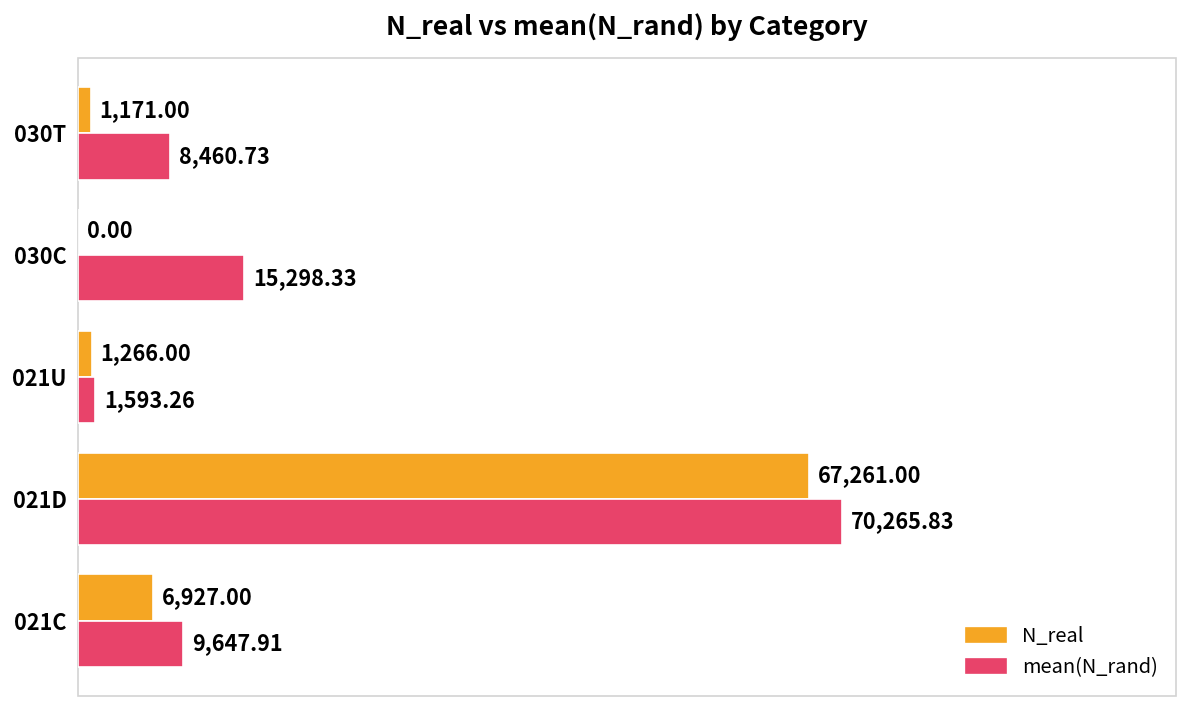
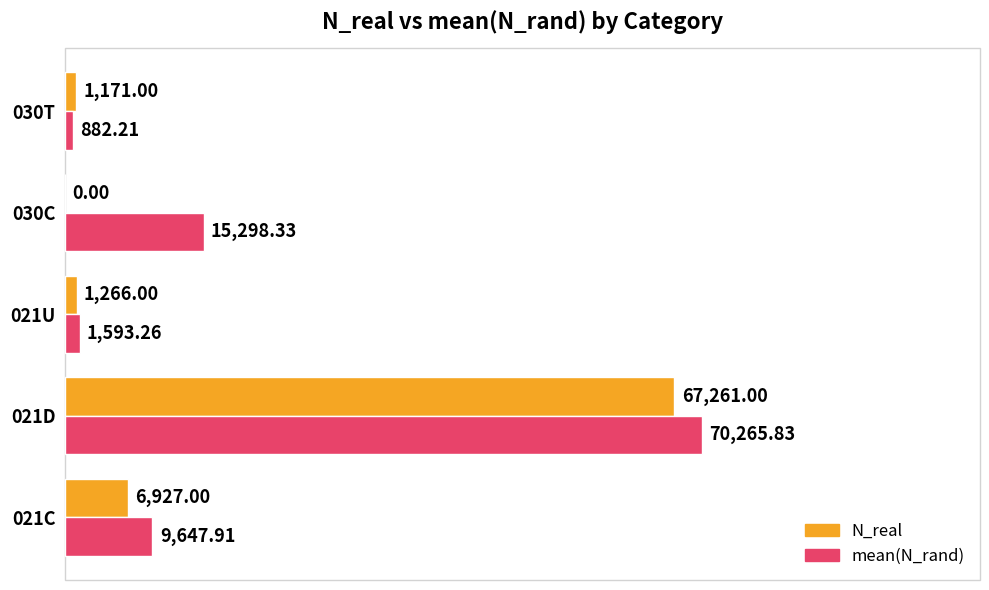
mean(N_rand), 030T: 8,460.73 -> 882.21
